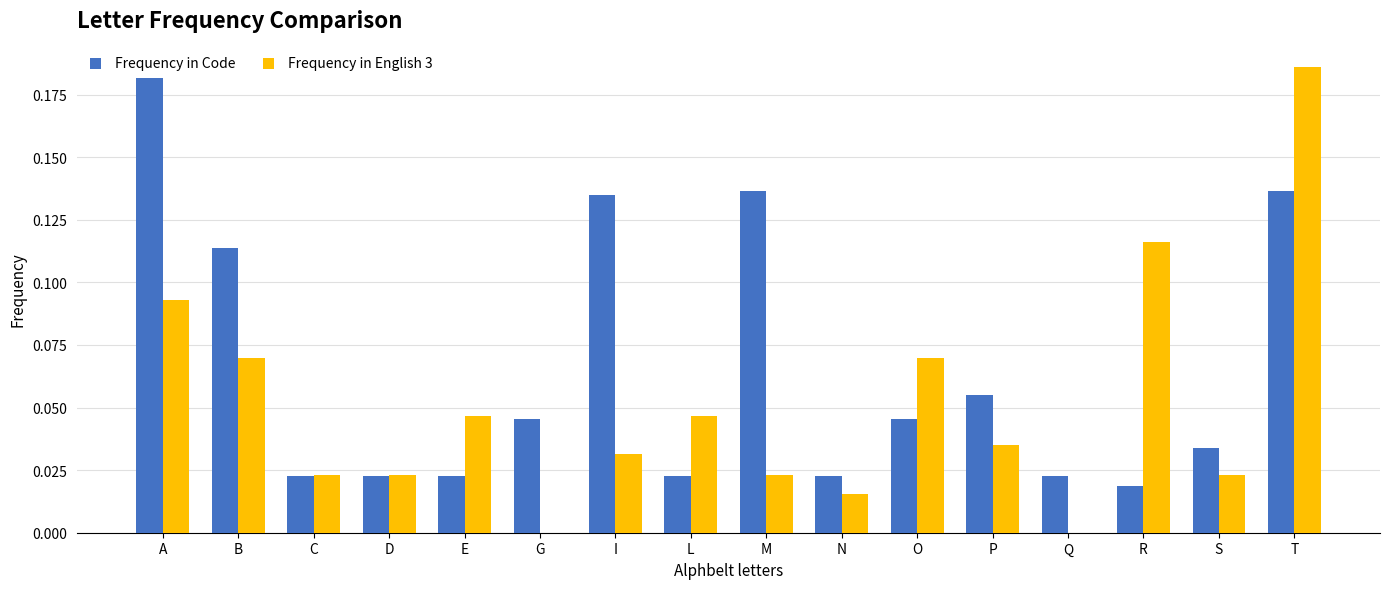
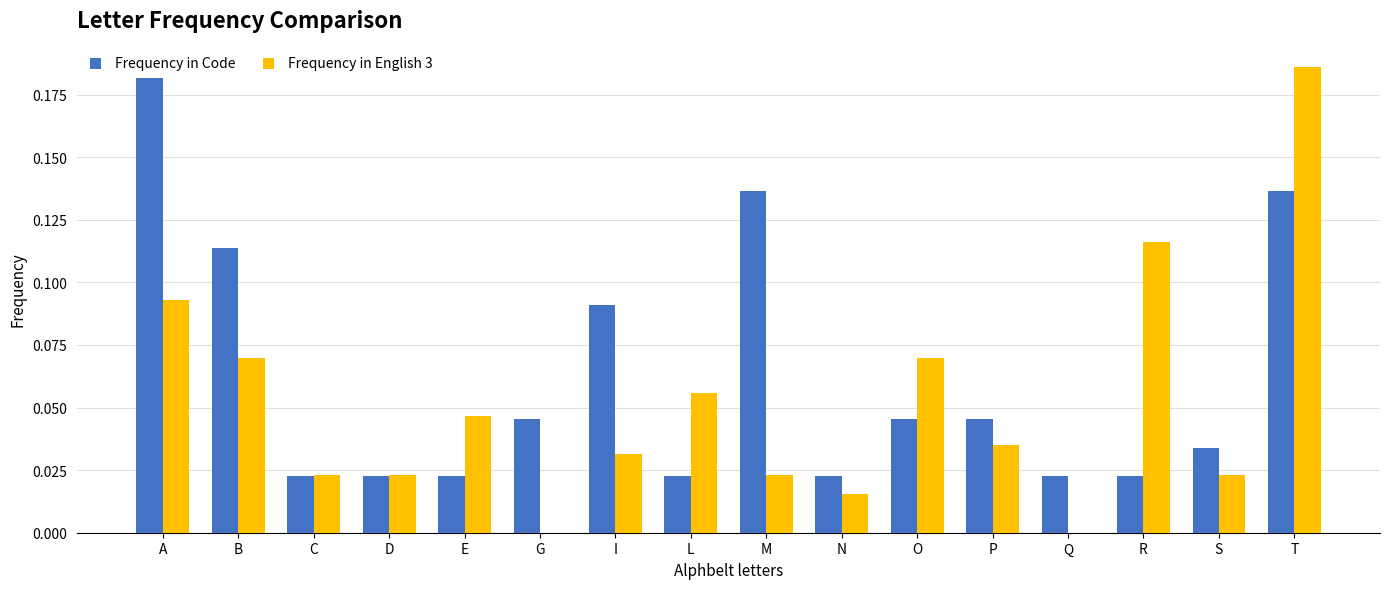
Frequency in Code, I: 0.135 -> 0.091
Frequency in English 3, L: 0.047 -> 0.056
Frequency in Code, P: 0.055 -> 0.045
Frequency in Code, R: 0.019 -> 0.023
